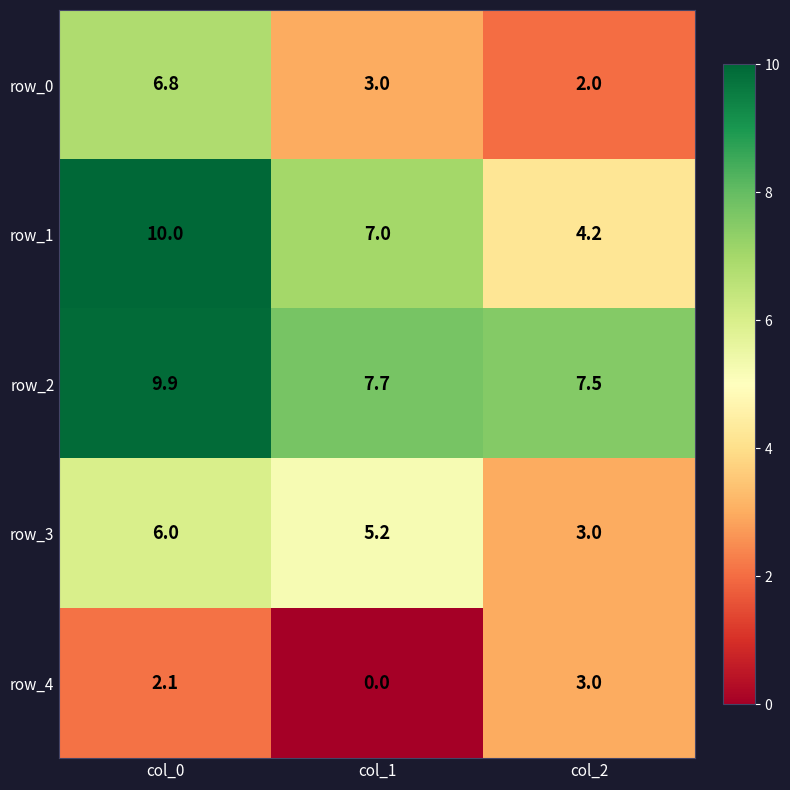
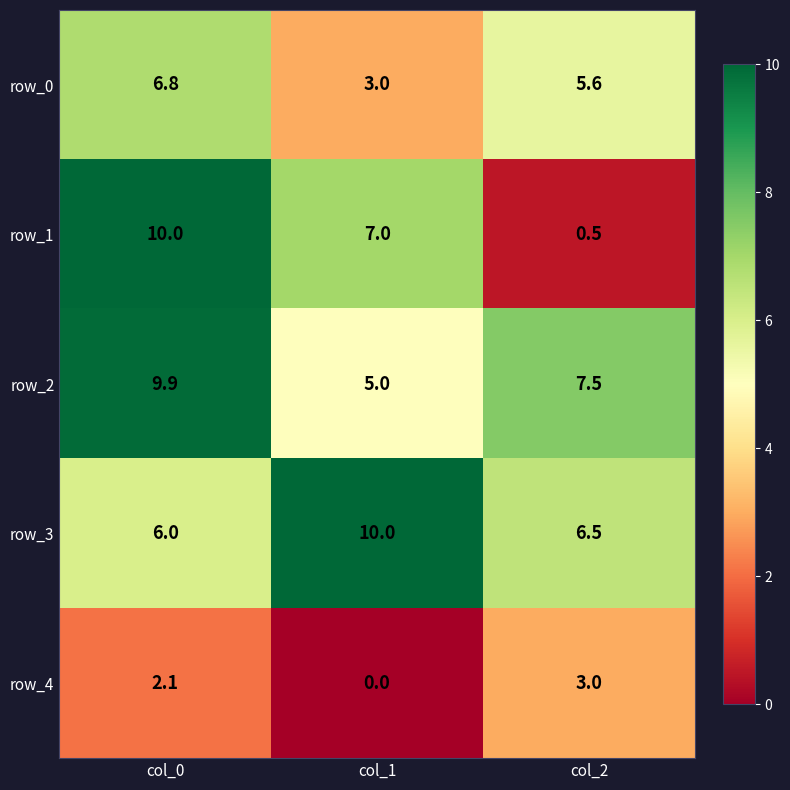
row_0, col_2: 2.0 -> 5.6
row_1, col_2: 4.2 -> 0.5
row_2, col_1: 7.7 -> 5.0
row_3, col_1: 5.2 -> 10.0
row_3, col_2: 3.0 -> 6.5
